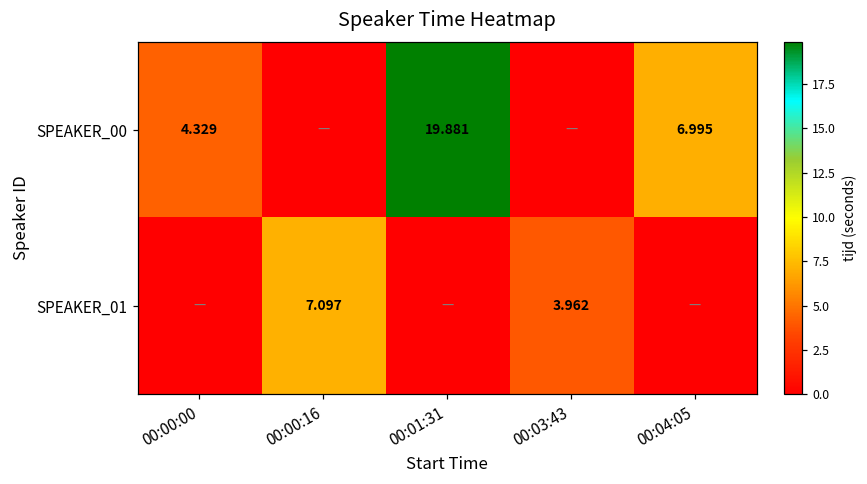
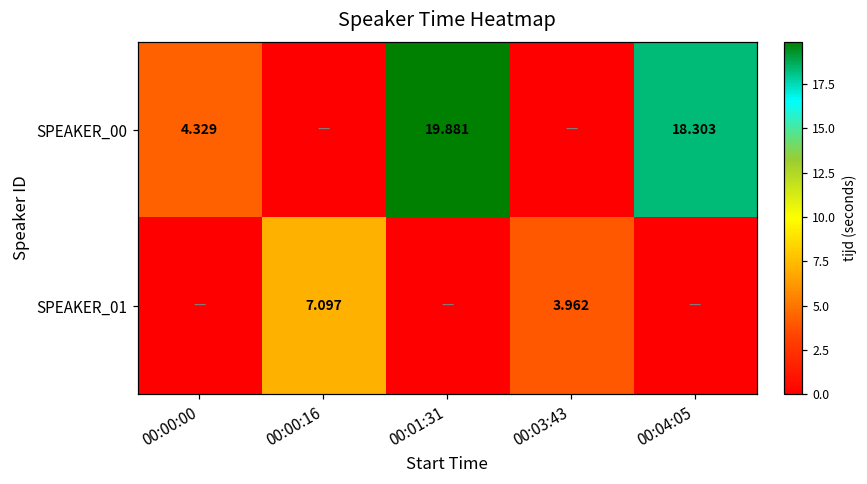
SPEAKER_00, 00:04:05: 6.995 -> 18.303
